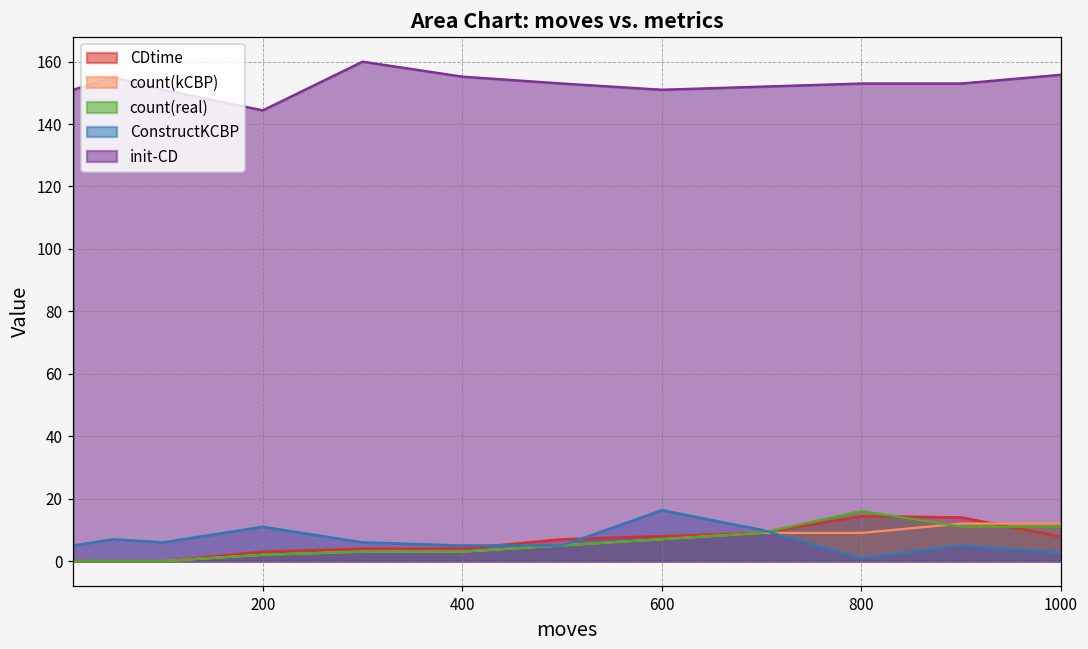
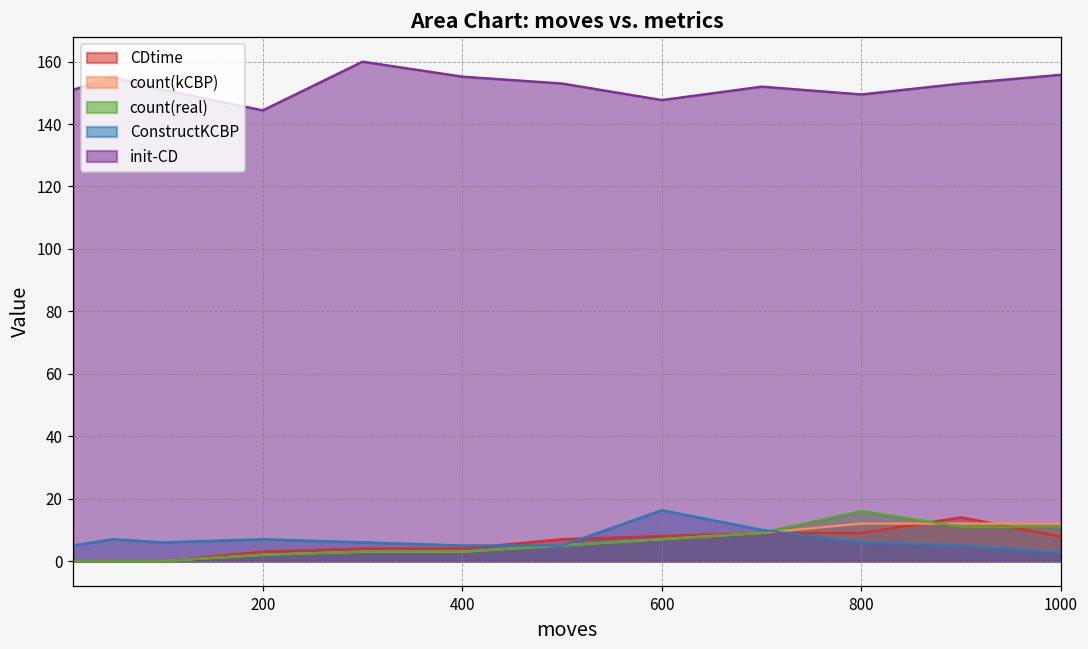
ConstructKCBP, 200: 11 -> 7
init-CD, 600: 151 -> 148
CDtime, 800: 14 -> 9
count(kCBP), 800: 9 -> 12
ConstructKCBP, 800: 1 -> 6
init-CD, 800: 153 -> 150
